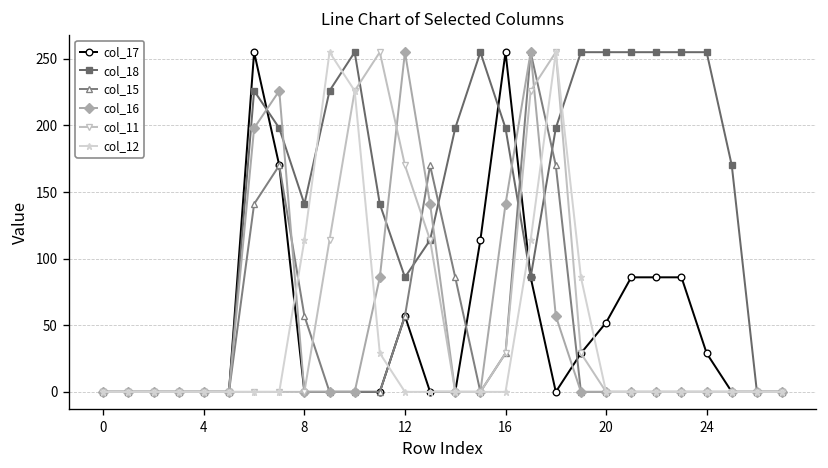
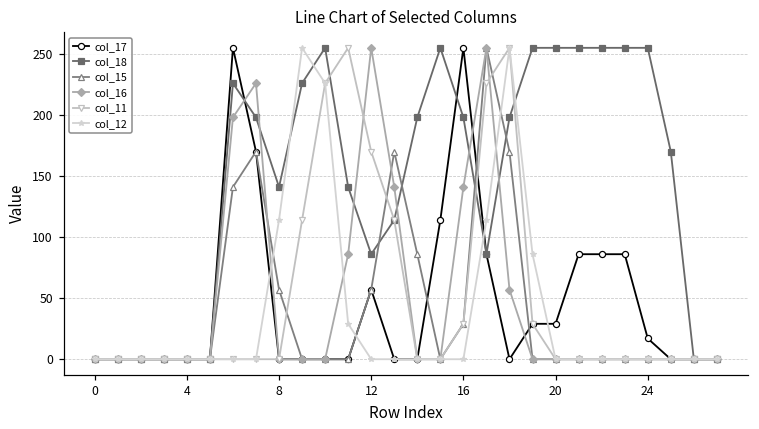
col_17, 20: 52 -> 29
col_17, 24: 29 -> 17
